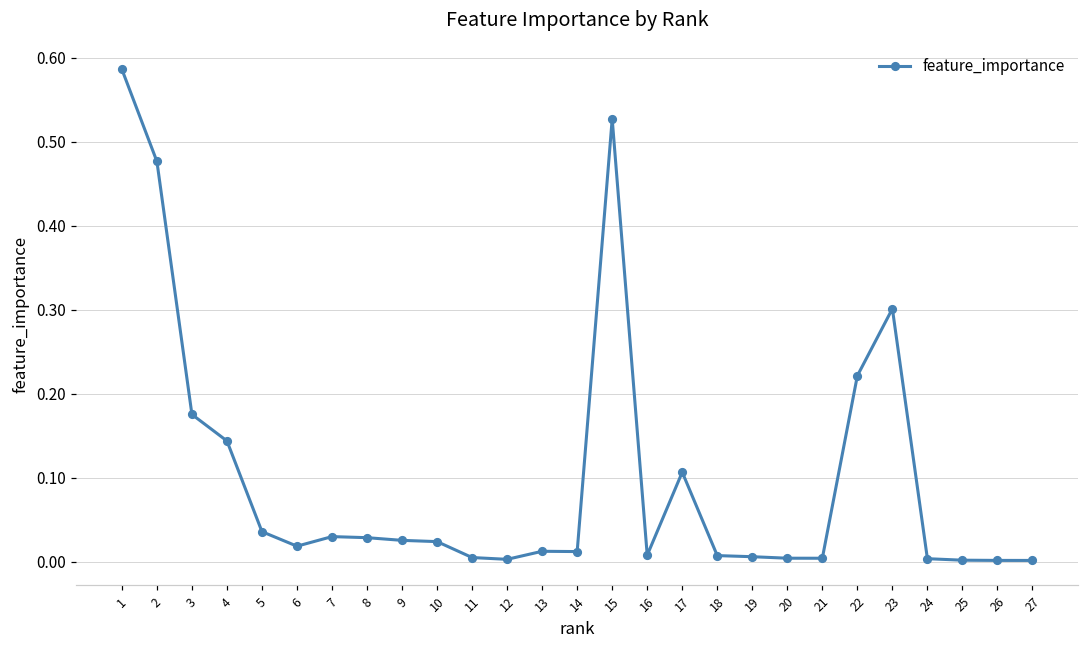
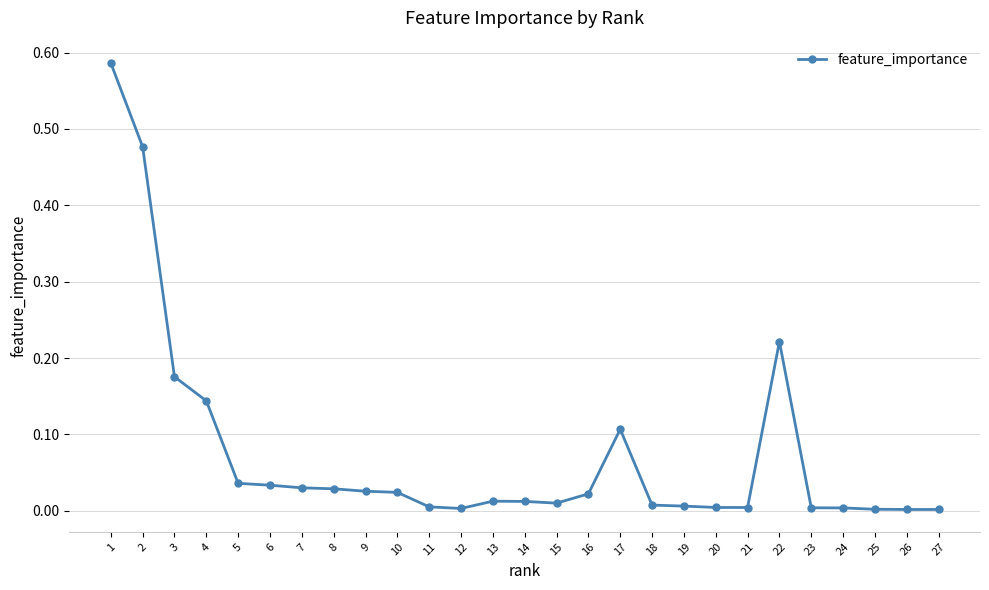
6: 0.02 -> 0.03
15: 0.53 -> 0.01
16: 0.01 -> 0.02
23: 0.30 -> 0.00
